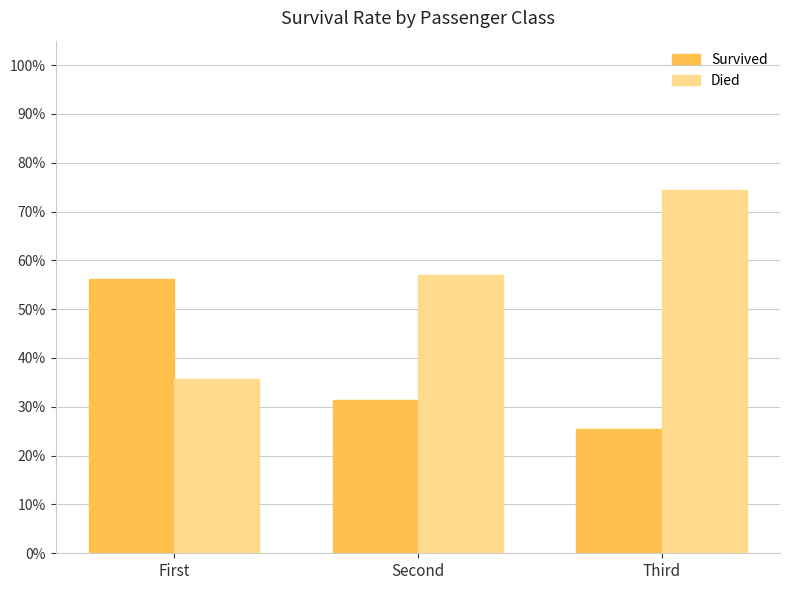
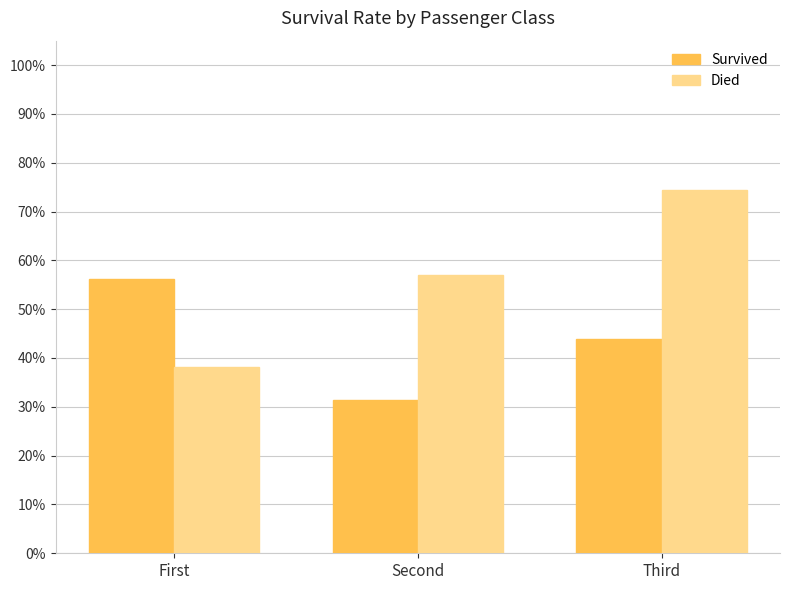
Died, First: 36% -> 38%
Survived, Third: 26% -> 44%
